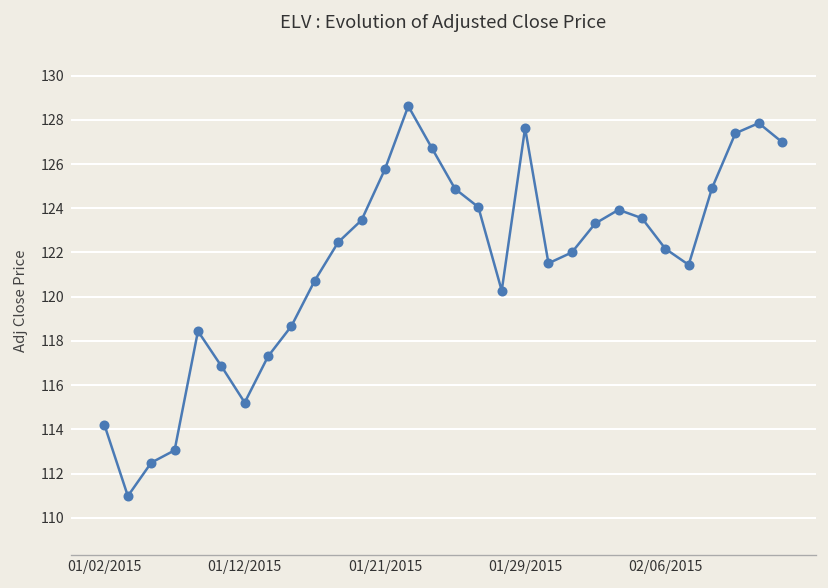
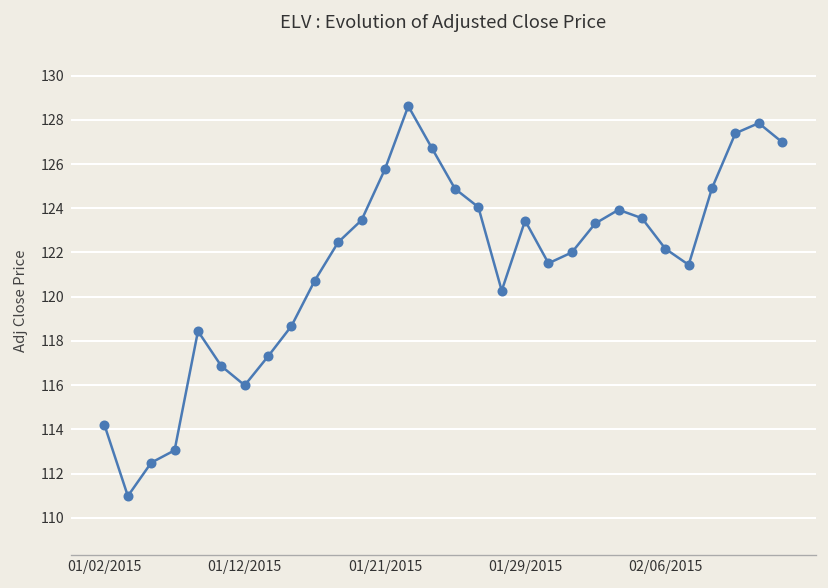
01/12/2015: 115.2 -> 116.0
01/29/2015: 127.6 -> 123.4
